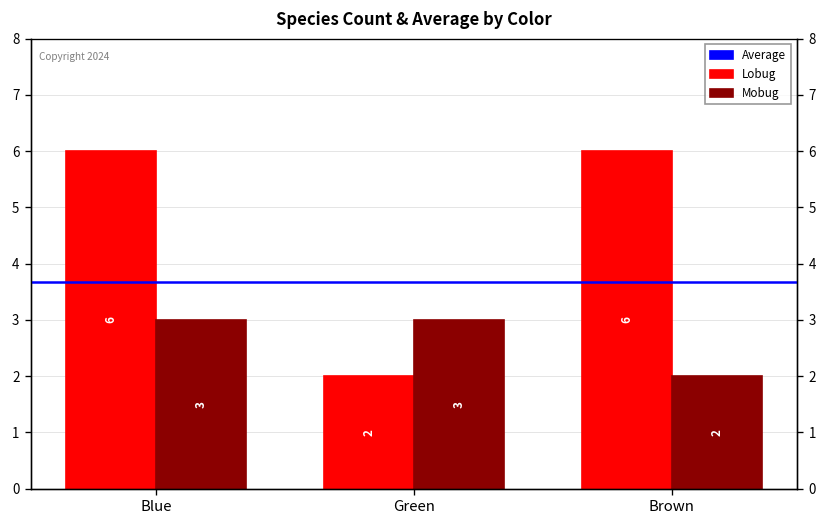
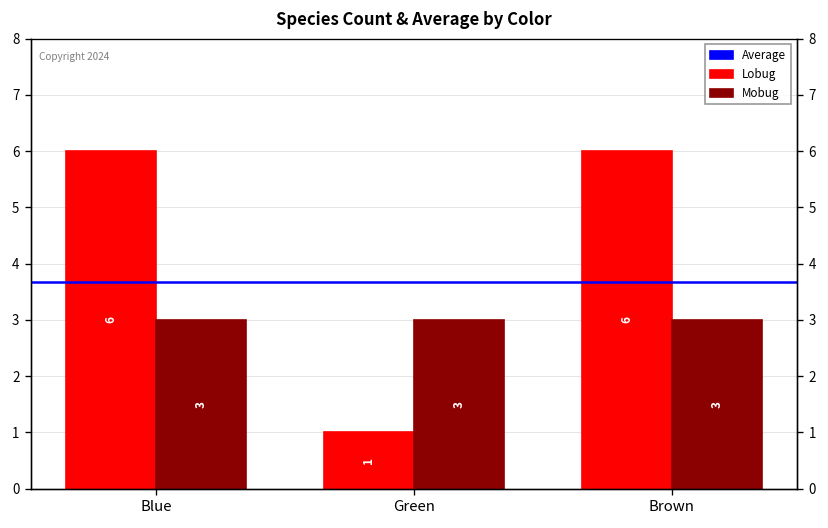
Lobug, Green: 2 -> 1
Mobug, Brown: 2 -> 3
